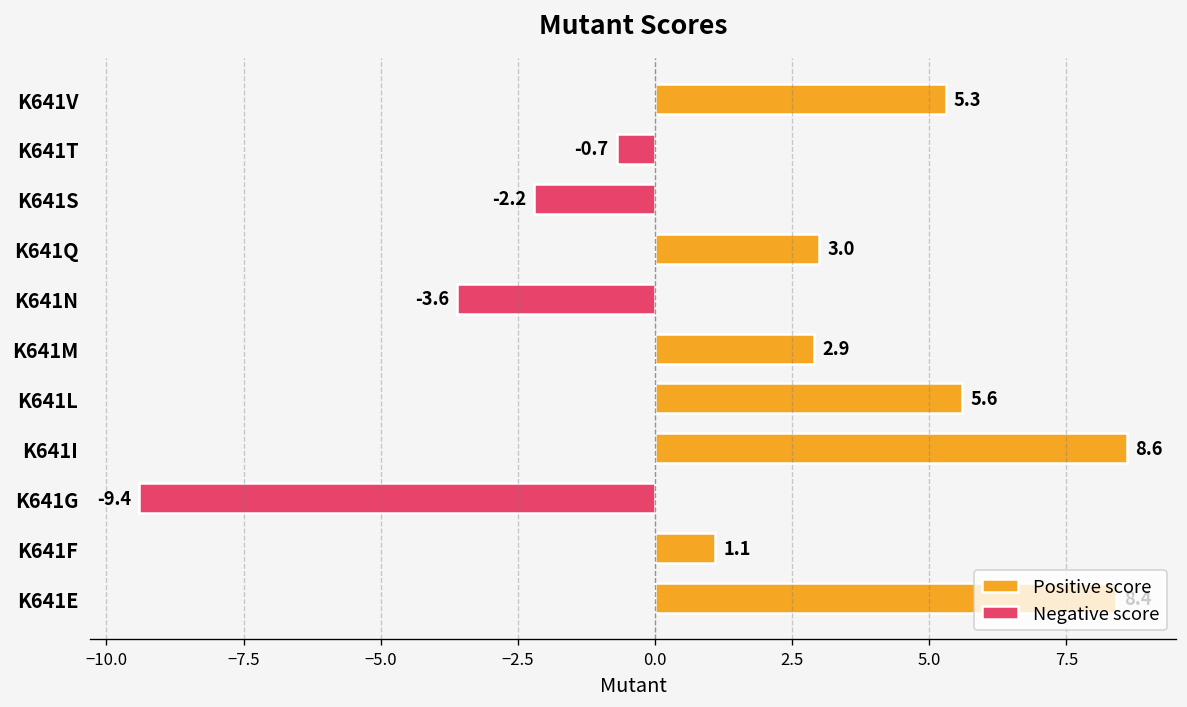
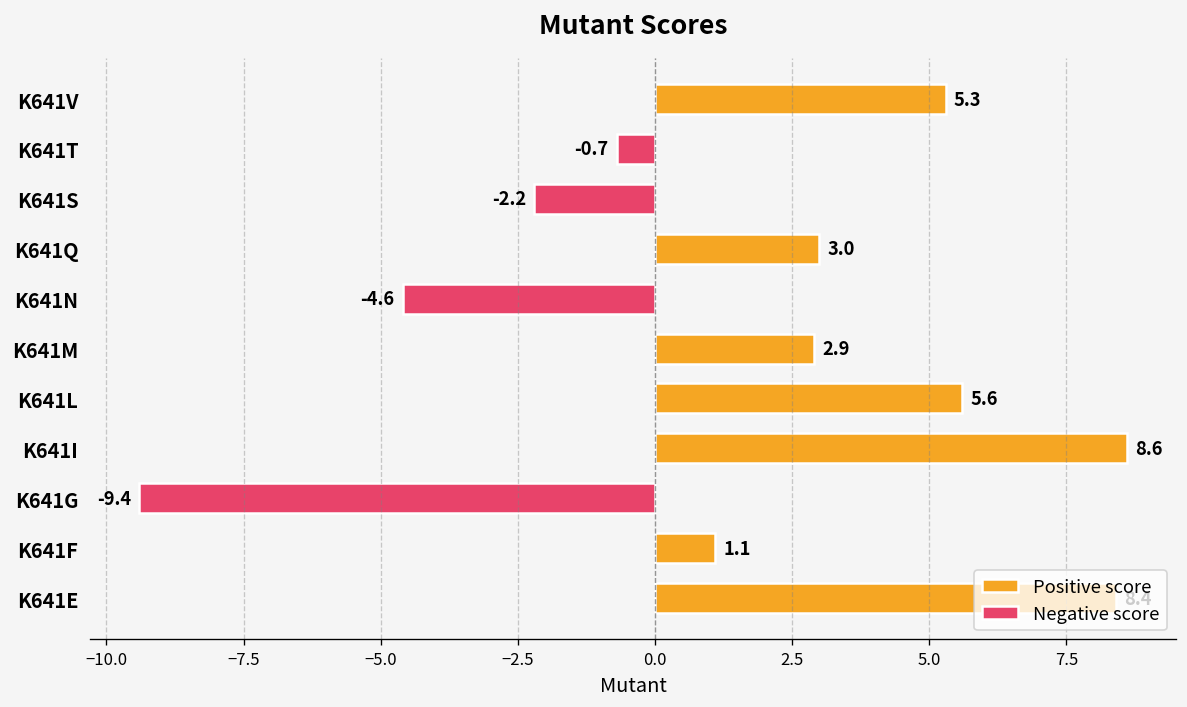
Negative score, K641N: -3.6 -> -4.6
